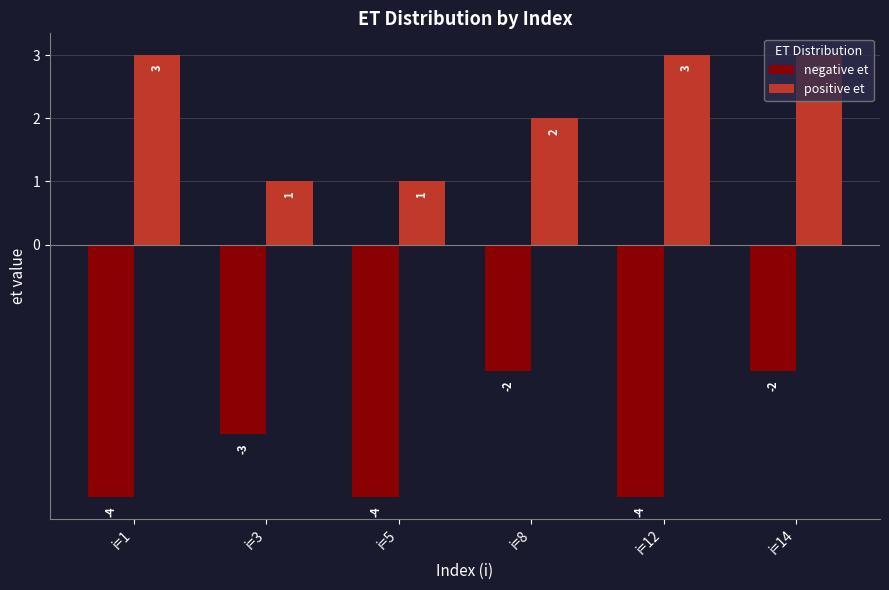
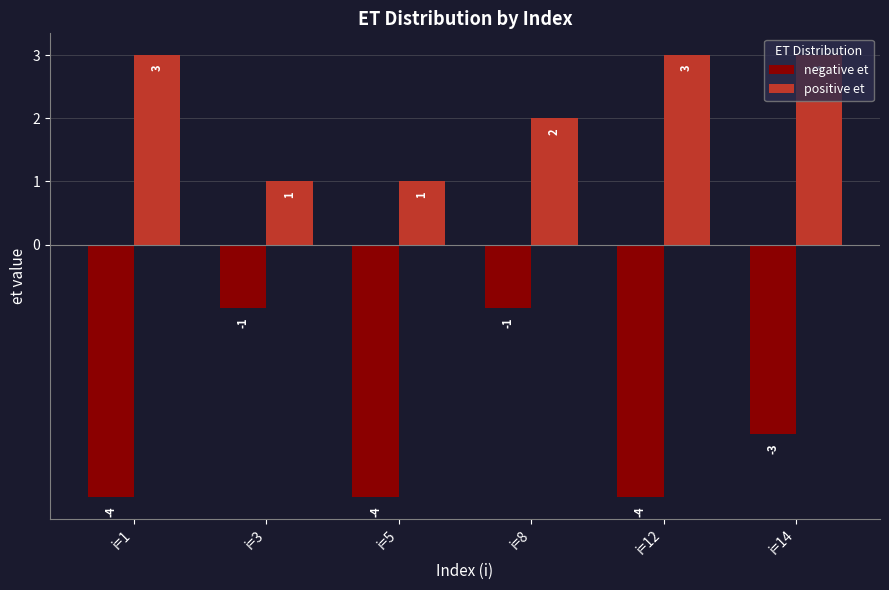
negative et, i=3: -3 -> -1
negative et, i=8: -2 -> -1
negative et, i=14: -2 -> -3
